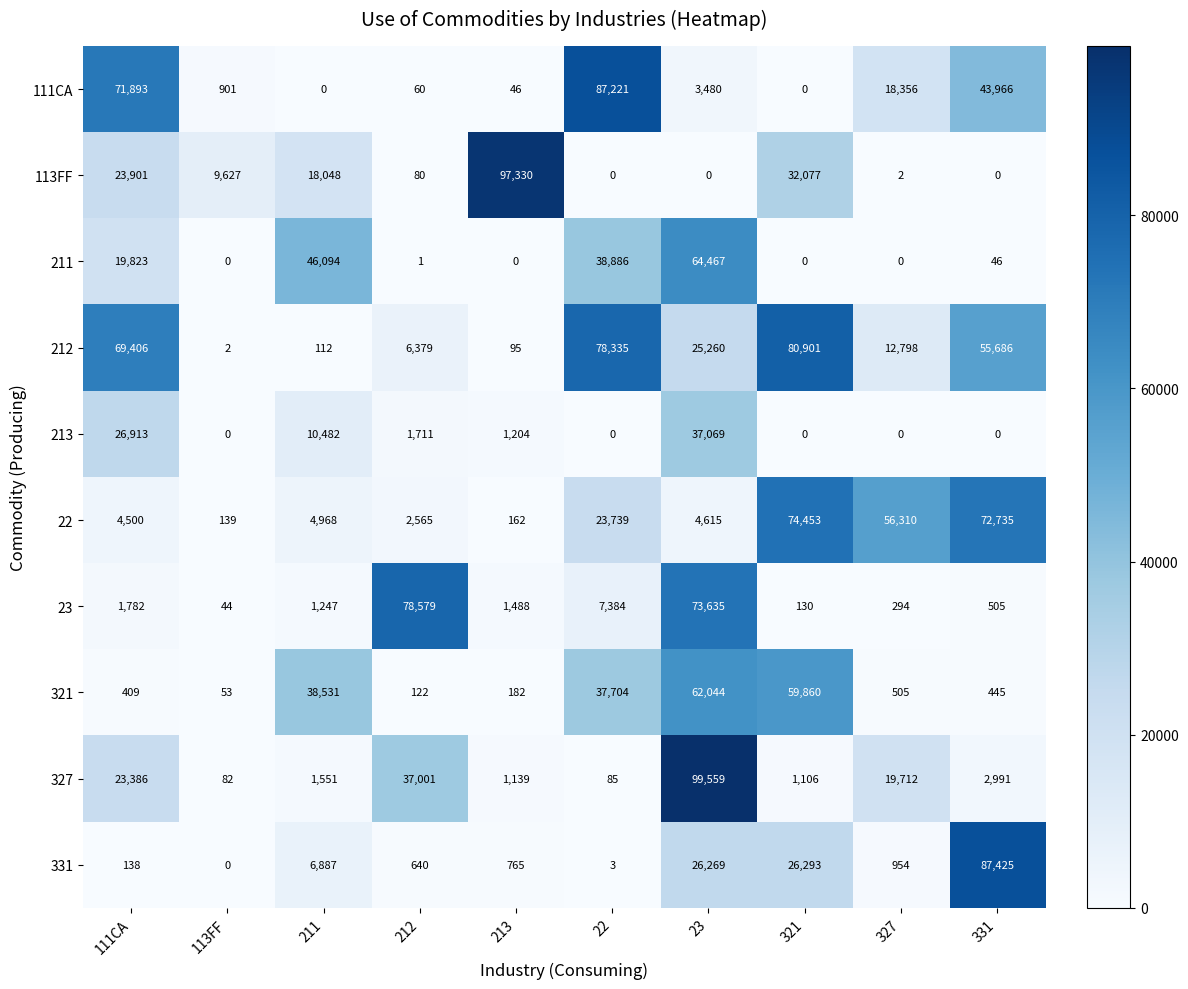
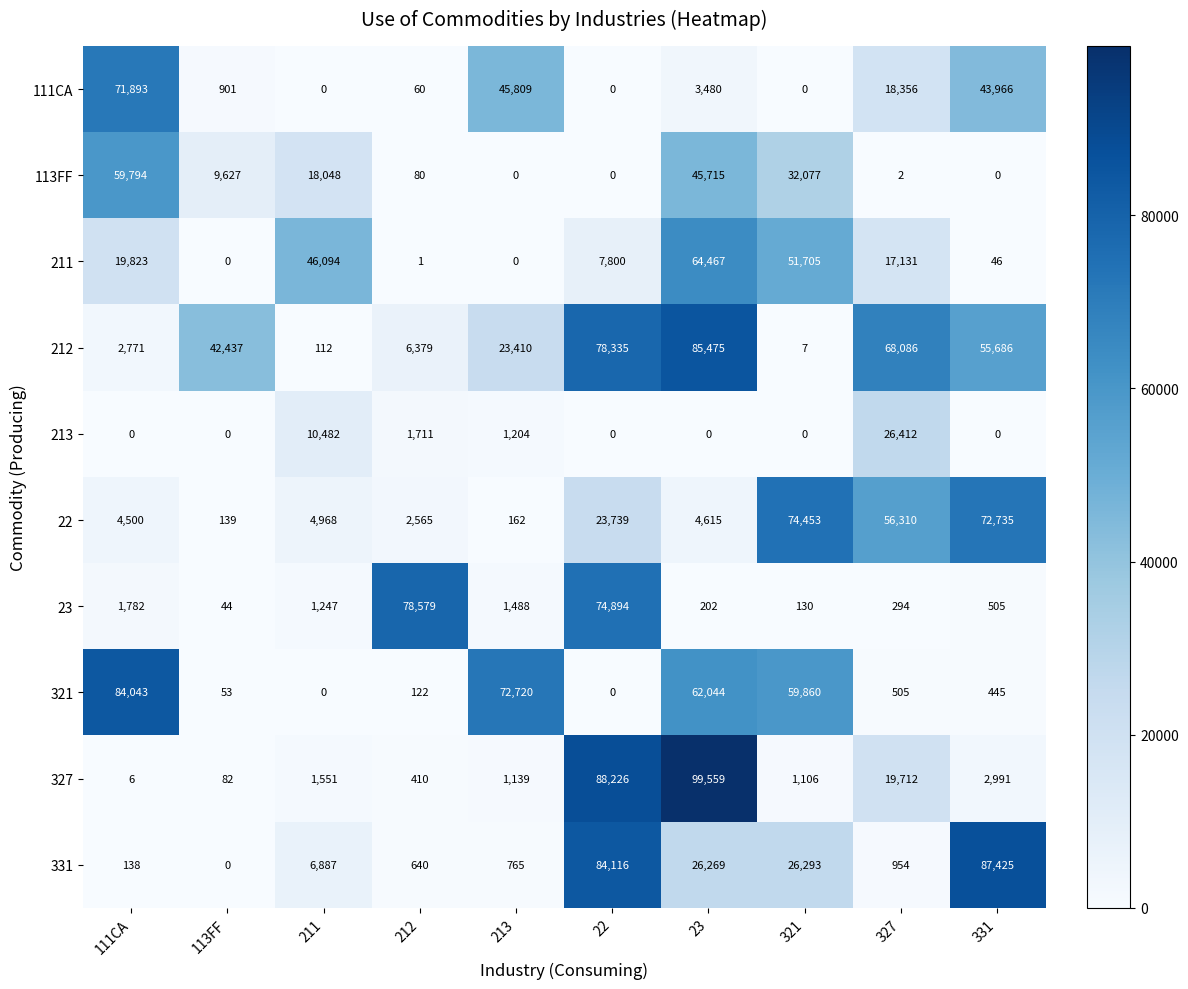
111CA, 213: 46 -> 45,809
111CA, 22: 87,221 -> 0
113FF, 111CA: 23,901 -> 59,794
113FF, 213: 97,330 -> 0
113FF, 23: 0 -> 45,715
211, 22: 38,886 -> 7,800
211, 321: 0 -> 51,705
211, 327: 0 -> 17,131
212, 111CA: 69,406 -> 2,771
212, 113FF: 2 -> 42,437
212, 213: 95 -> 23,410
212, 23: 25,260 -> 85,475
212, 321: 80,901 -> 7
212, 327: 12,798 -> 68,086
213, 111CA: 26,913 -> 0
213, 23: 37,069 -> 0
213, 327: 0 -> 26,412
23, 22: 7,384 -> 74,894
23, 23: 73,635 -> 202
321, 111CA: 409 -> 84,043
321, 211: 38,531 -> 0
321, 213: 182 -> 72,720
321, 22: 37,704 -> 0
327, 111CA: 23,386 -> 6
327, 212: 37,001 -> 410
327, 22: 85 -> 88,226
331, 22: 3 -> 84,116
